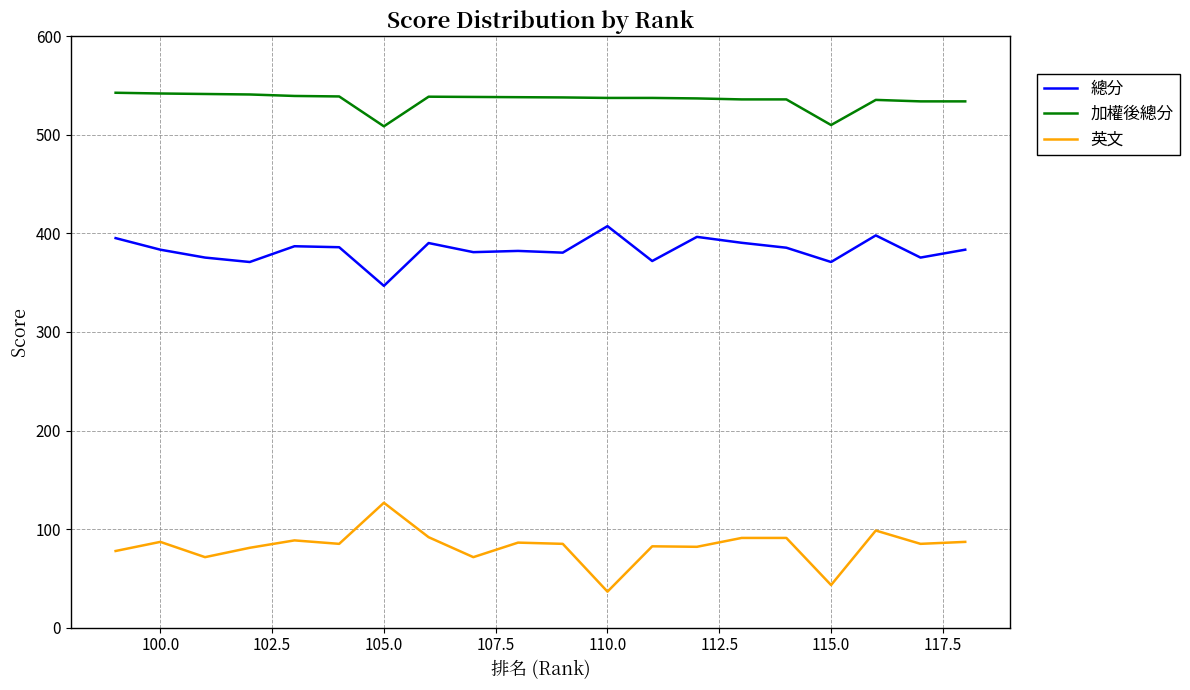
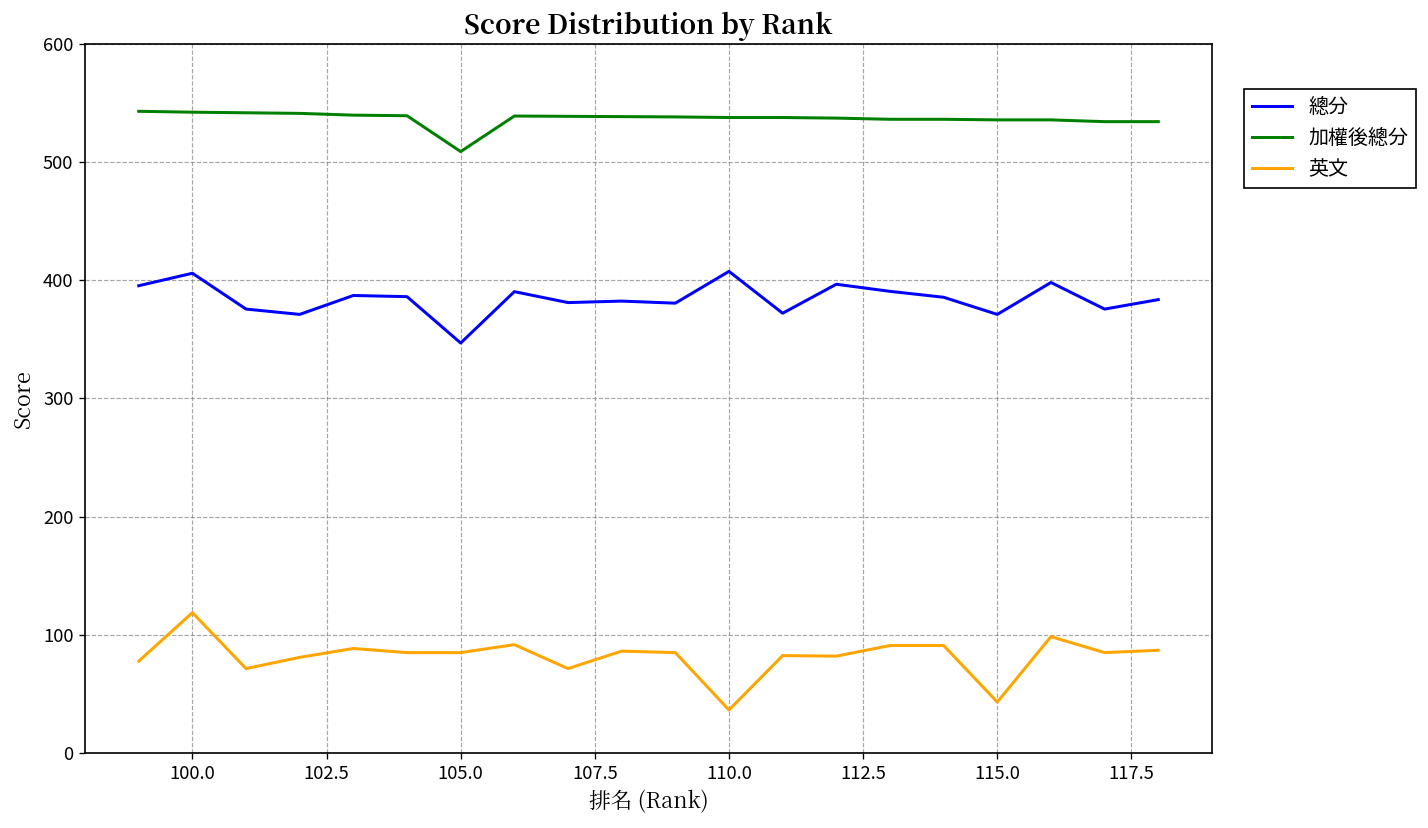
總分, 100.0: 380 -> 410
英文, 100.0: 90 -> 120
英文, 105.0: 130 -> 90
加權後總分, 115.0: 510 -> 540
